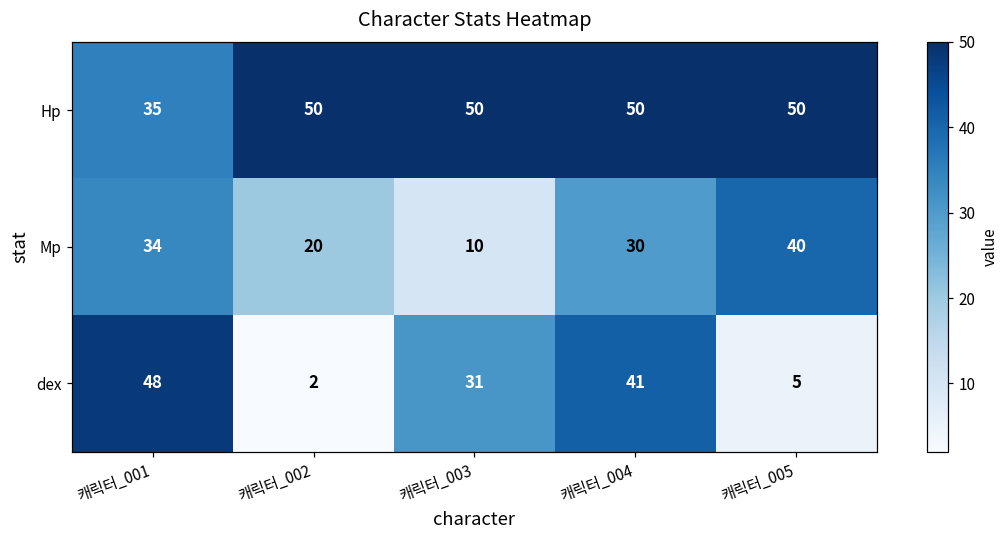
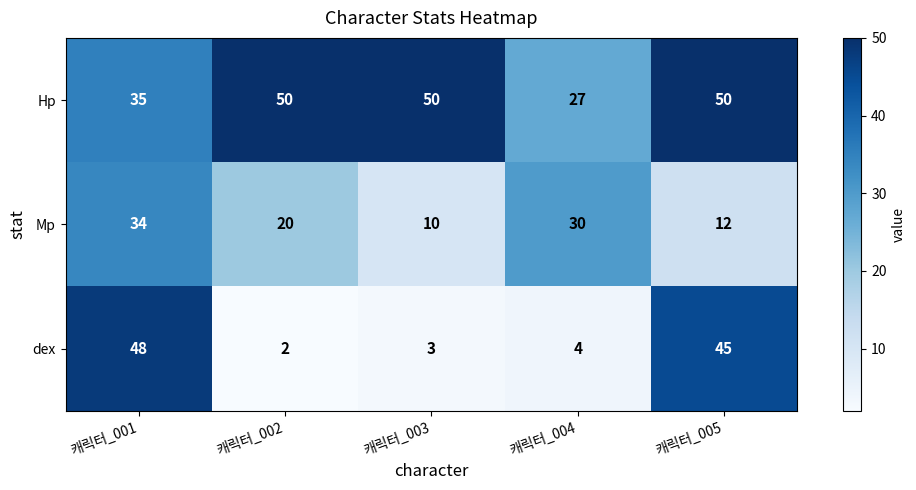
Hp, 캐릭터_004: 50 -> 27
Mp, 캐릭터_005: 40 -> 12
dex, 캐릭터_003: 31 -> 3
dex, 캐릭터_004: 41 -> 4
dex, 캐릭터_005: 5 -> 45
